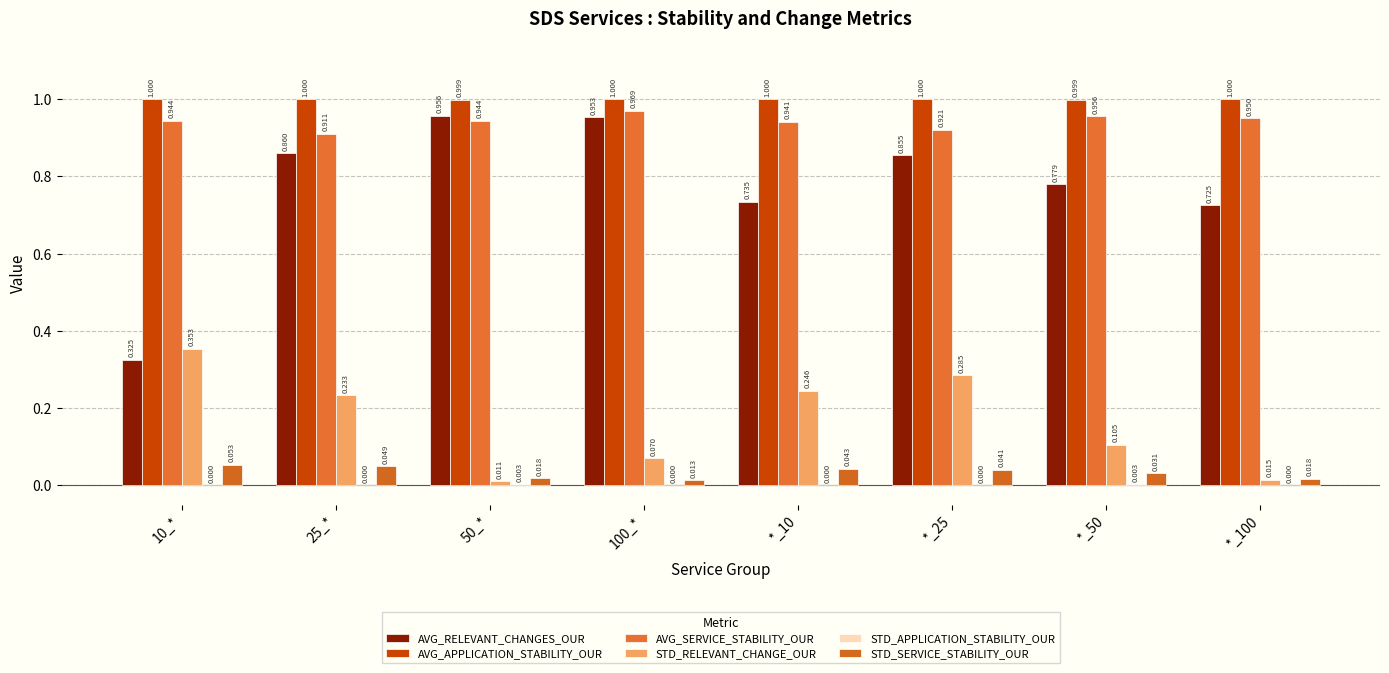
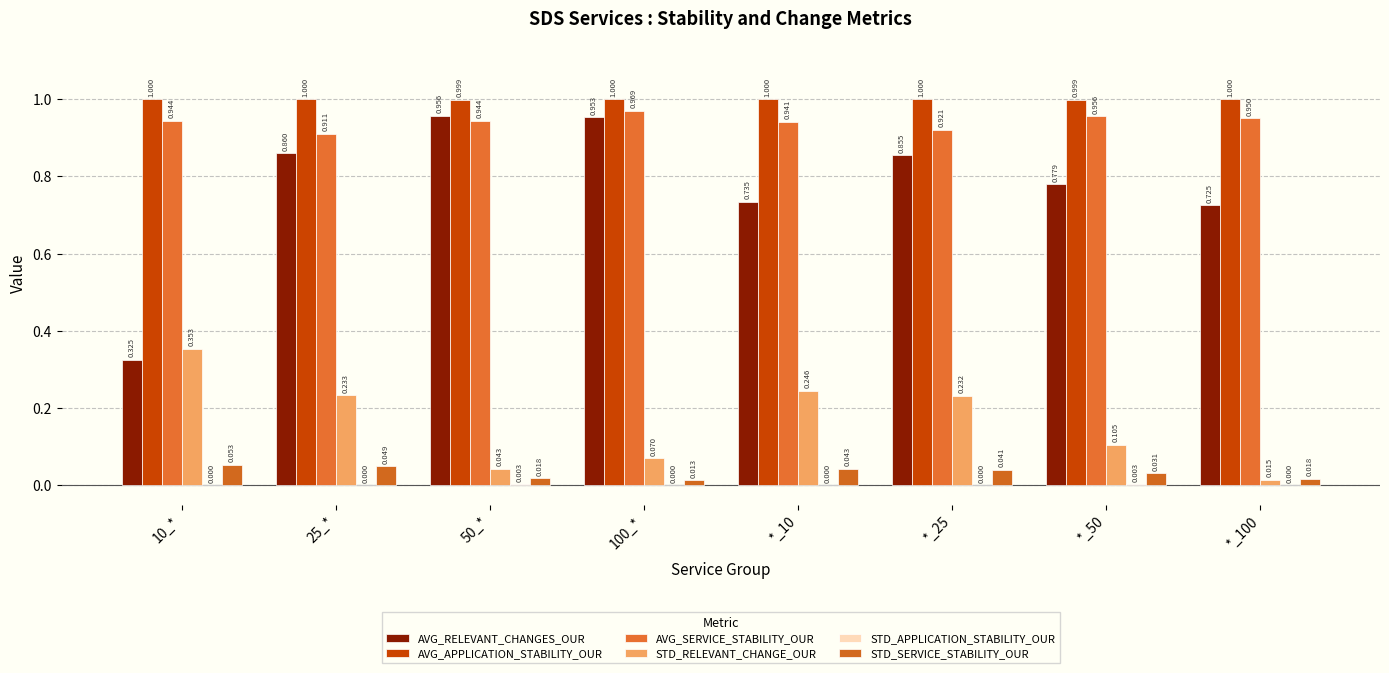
STD_RELEVANT_CHANGE_OUR, 50_*: 0.011 -> 0.043
STD_RELEVANT_CHANGE_OUR, *_25: 0.285 -> 0.232
